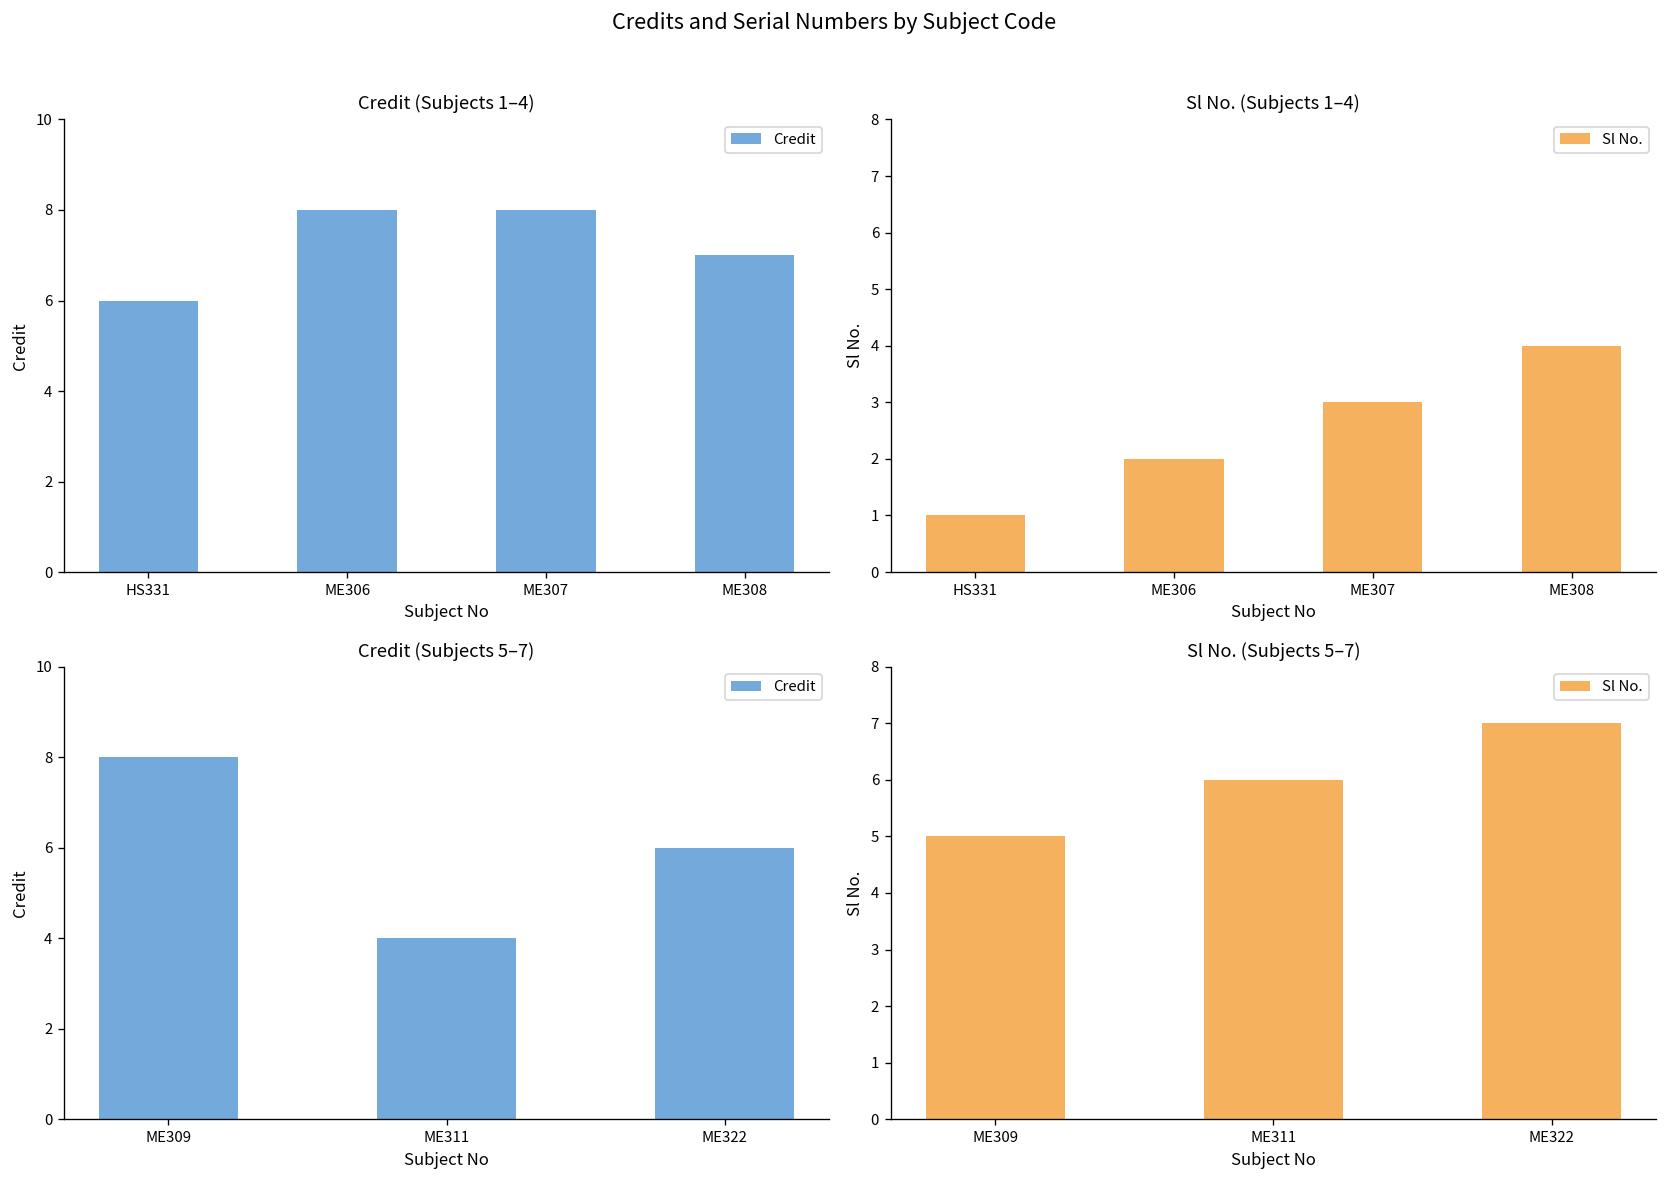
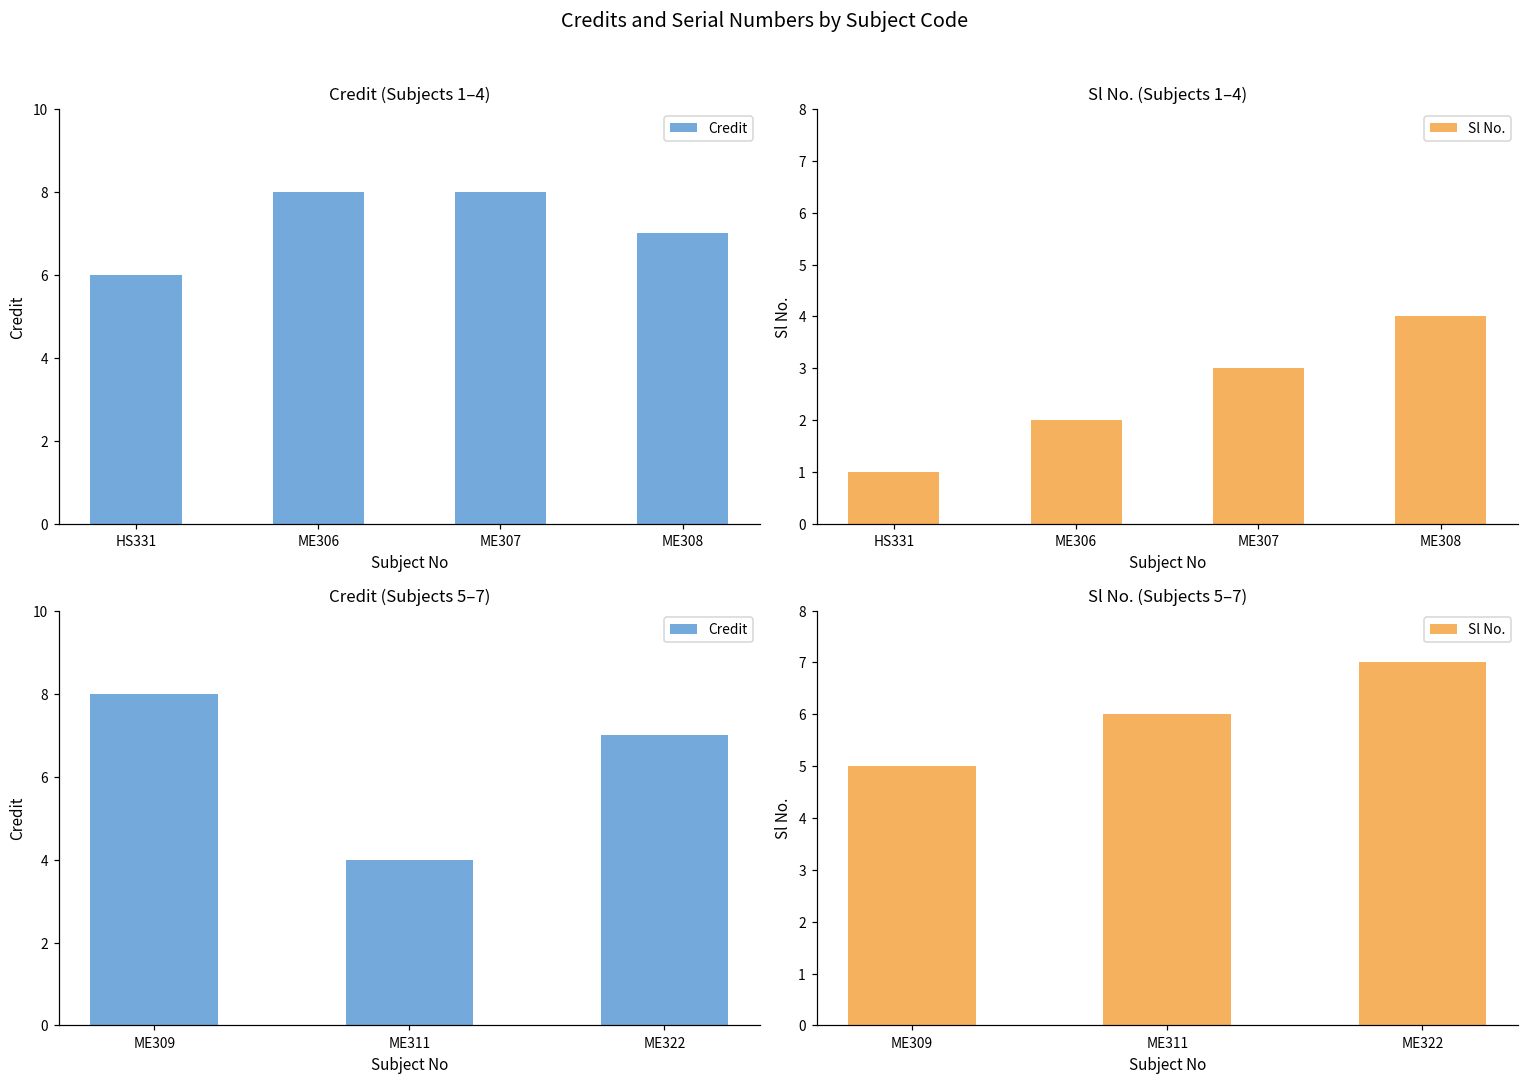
Credit (Subjects 5–7), ME322: 6 -> 7
